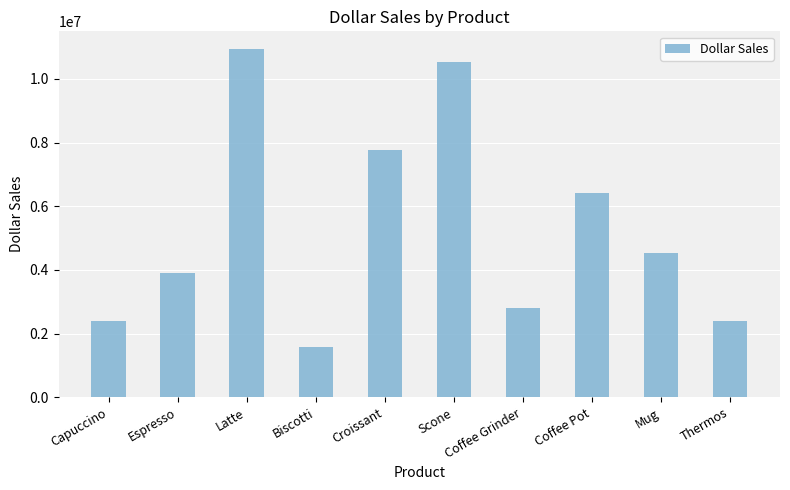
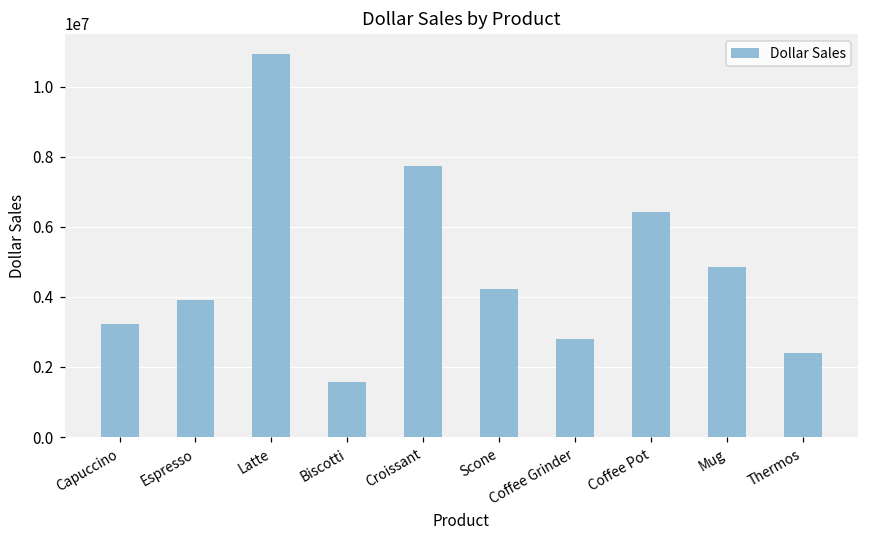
Capuccino: 2400000 -> 3200000
Scone: 10500000 -> 4200000
Mug: 4500000 -> 4800000
